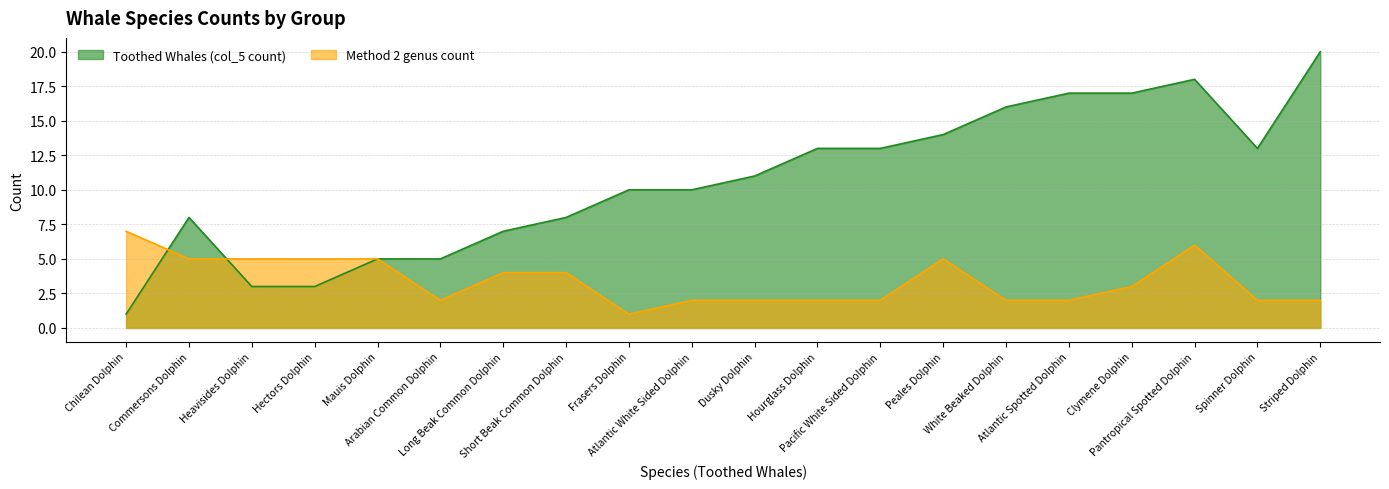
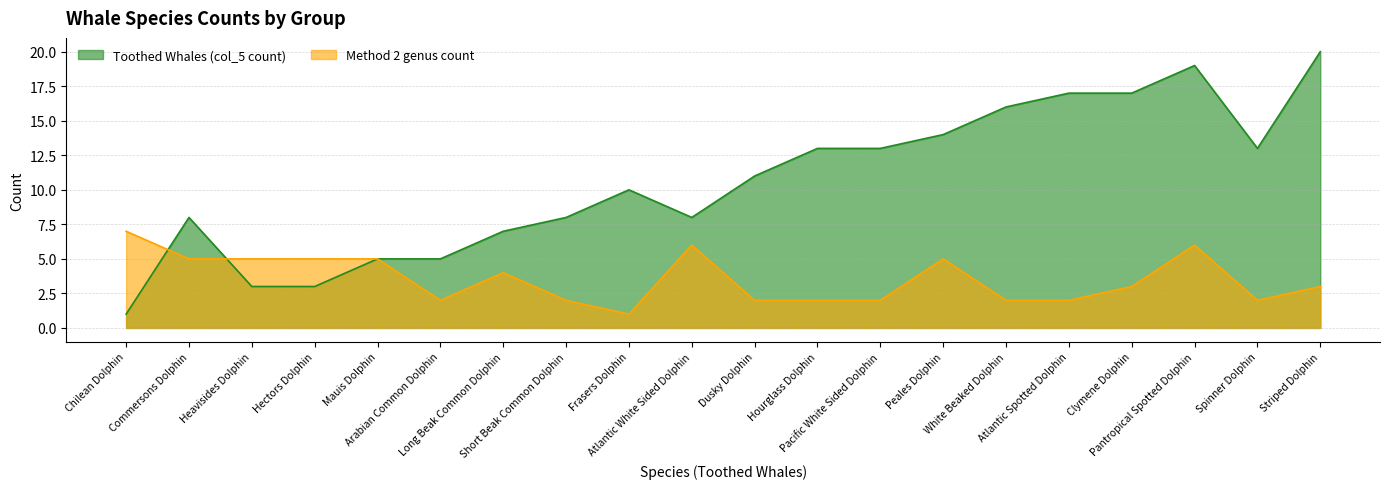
Method 2 genus count, Short Beak Common Dolphin: 4 -> 2
Toothed Whales (col_5 count), Atlantic White Sided Dolphin: 10 -> 8
Method 2 genus count, Atlantic White Sided Dolphin: 2 -> 6
Toothed Whales (col_5 count), Pantropical Spotted Dolphin: 18 -> 19
Method 2 genus count, Striped Dolphin: 2 -> 3
